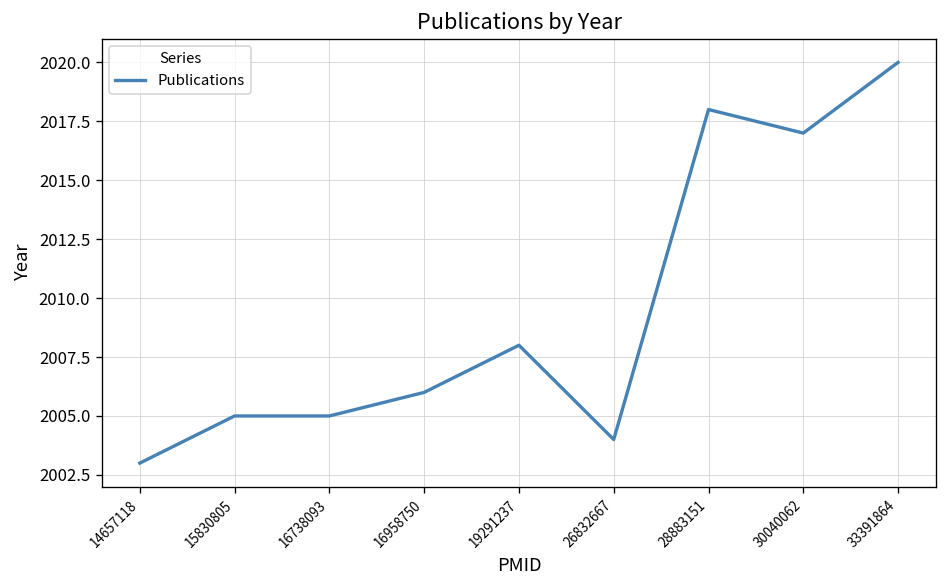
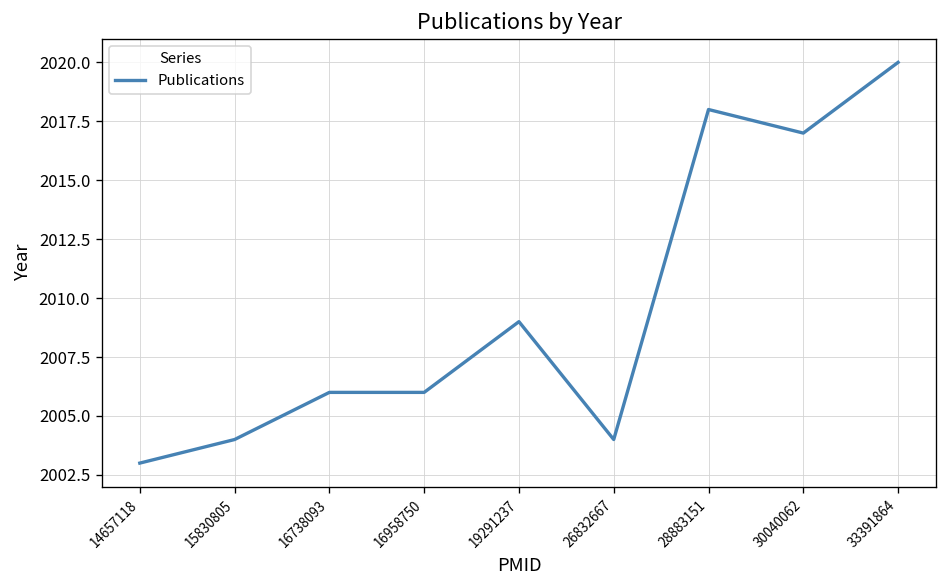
15830805: 2005 -> 2004
16738093: 2005 -> 2006
19291237: 2008 -> 2009
